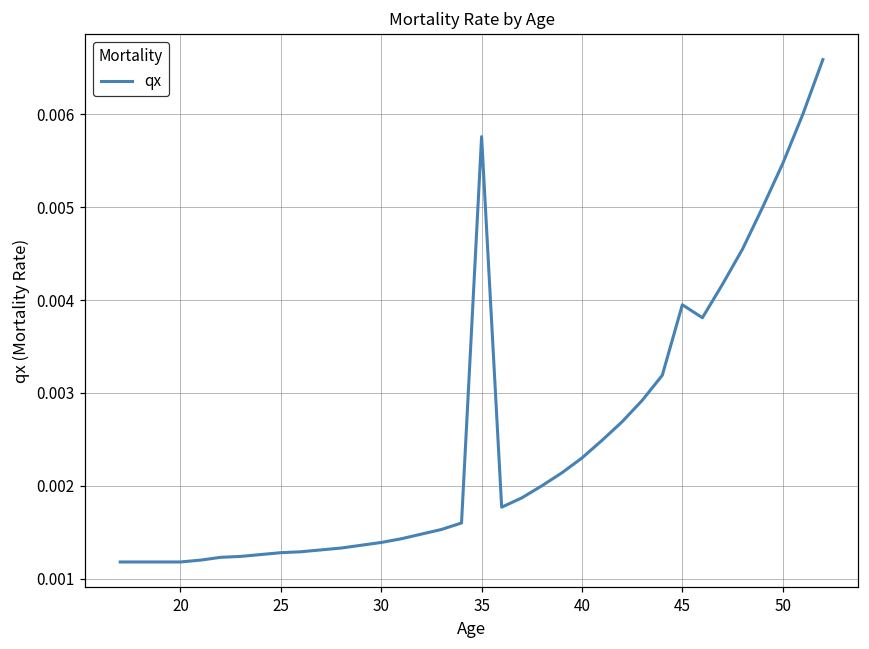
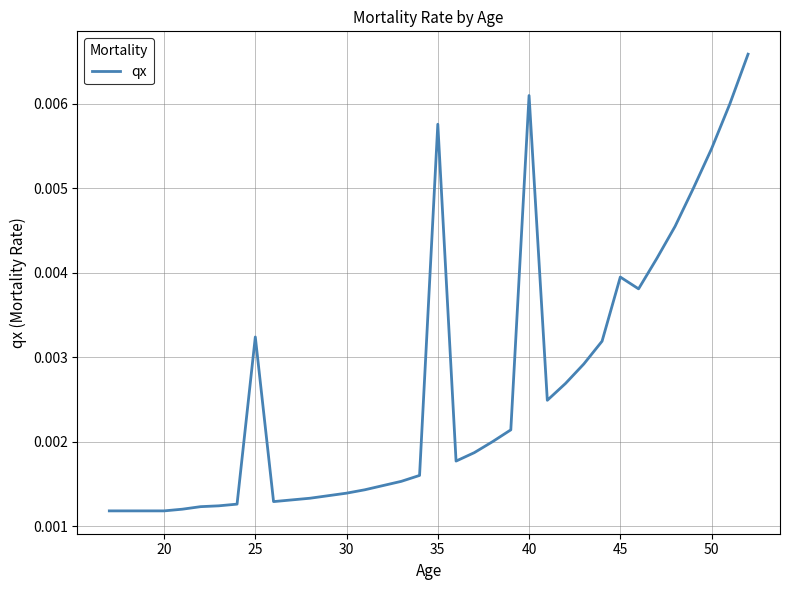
25: 0.0013 -> 0.0032
40: 0.0023 -> 0.0061
